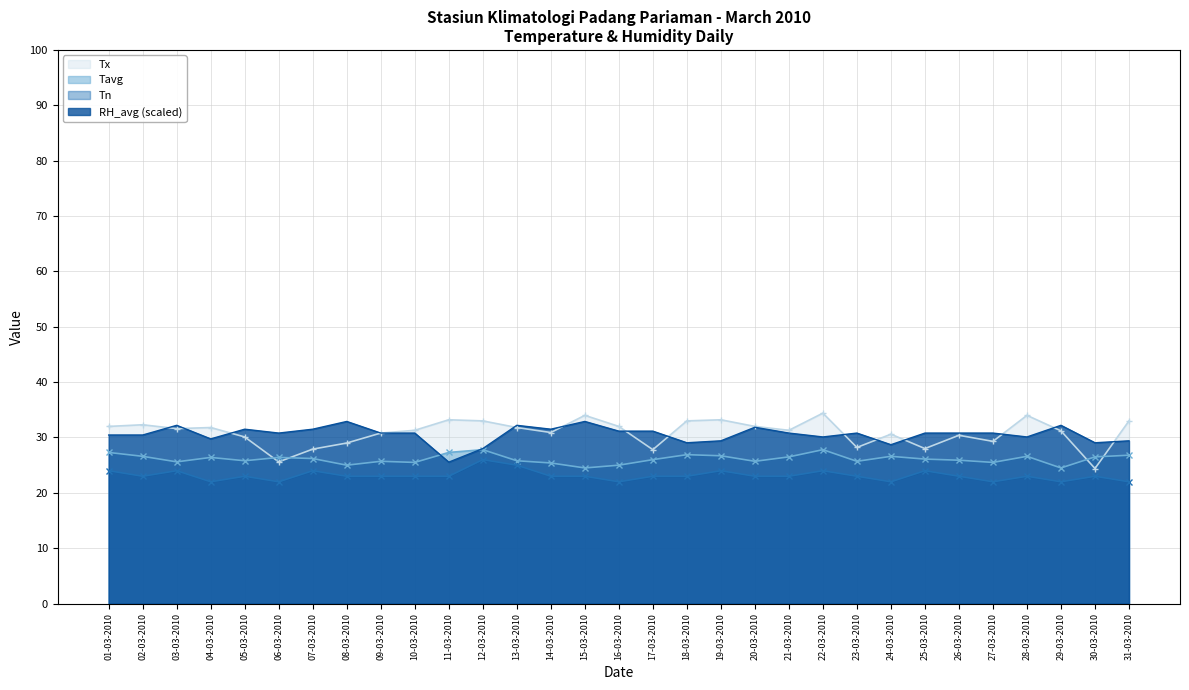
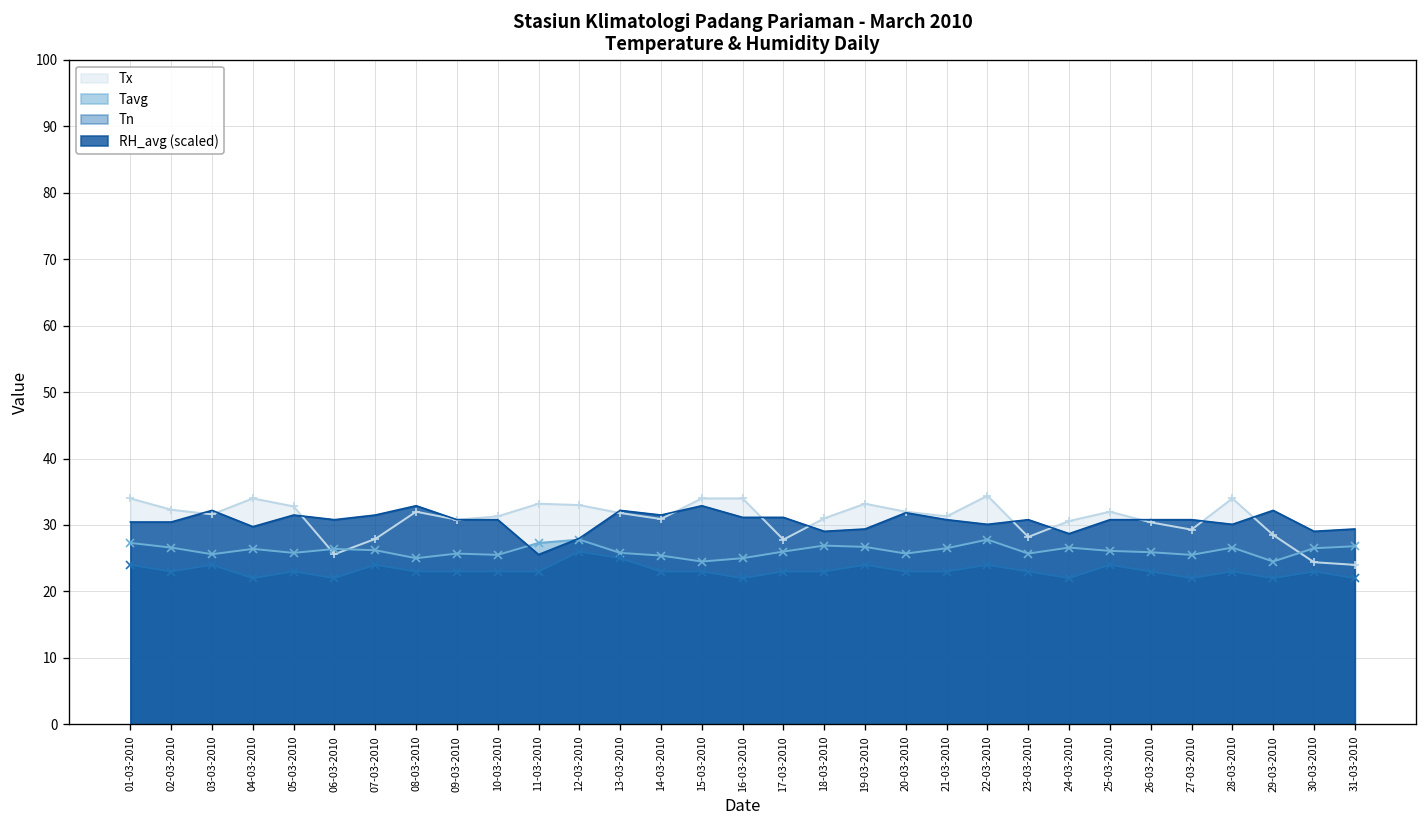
Tx, 01-03-2010: 32 -> 34
Tx, 04-03-2010: 32 -> 34
Tx, 05-03-2010: 30 -> 33
Tx, 08-03-2010: 29 -> 32
Tx, 16-03-2010: 32 -> 34
Tx, 18-03-2010: 33 -> 31
Tx, 25-03-2010: 28 -> 32
Tx, 29-03-2010: 31 -> 29
Tx, 31-03-2010: 33 -> 24
